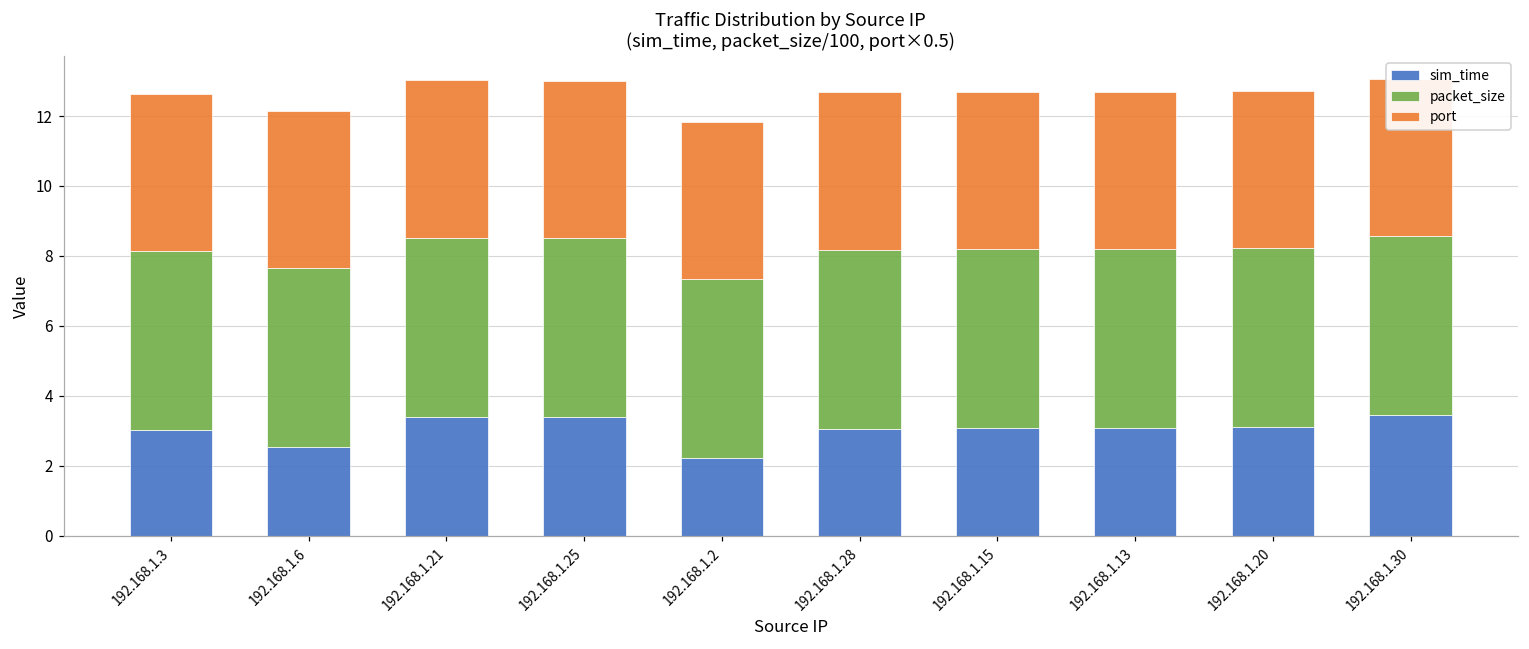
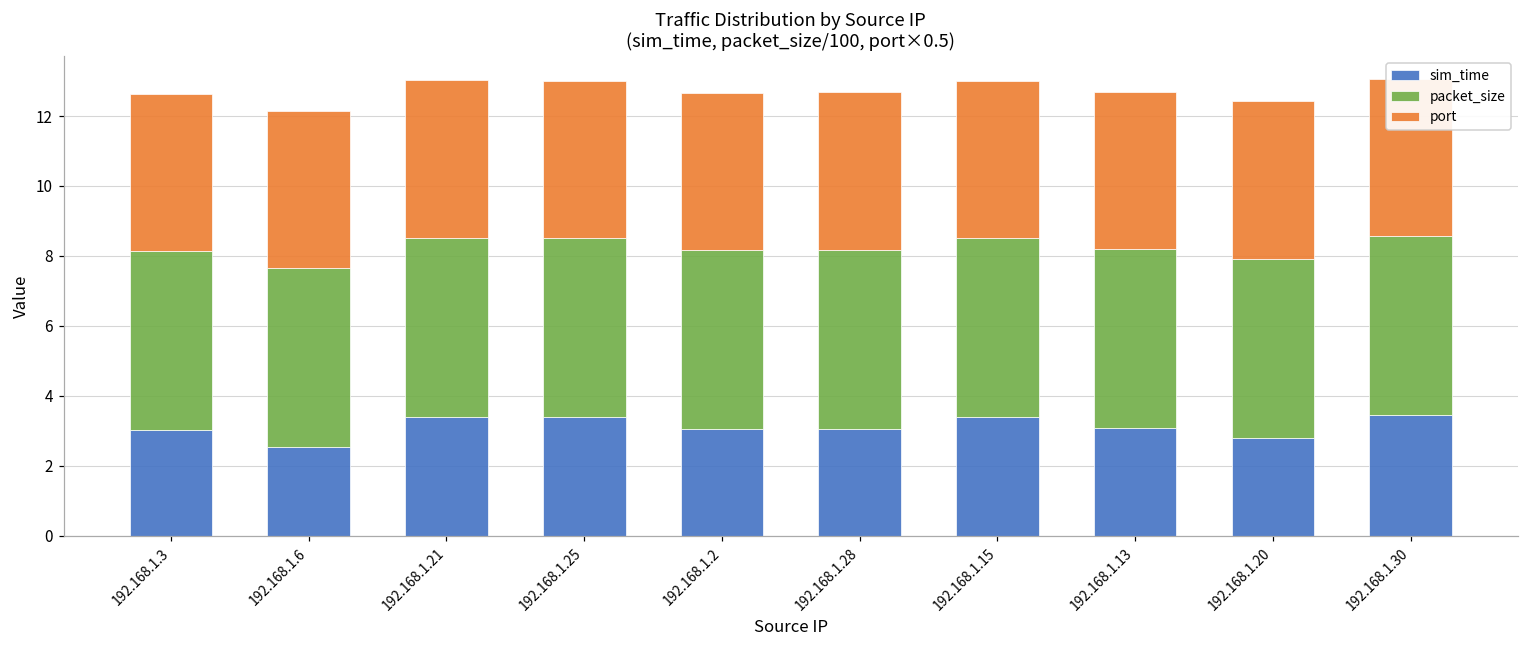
sim_time, 192.168.1.2: 2.2 -> 3.0
sim_time, 192.168.1.15: 3.1 -> 3.4
sim_time, 192.168.1.20: 3.1 -> 2.8
